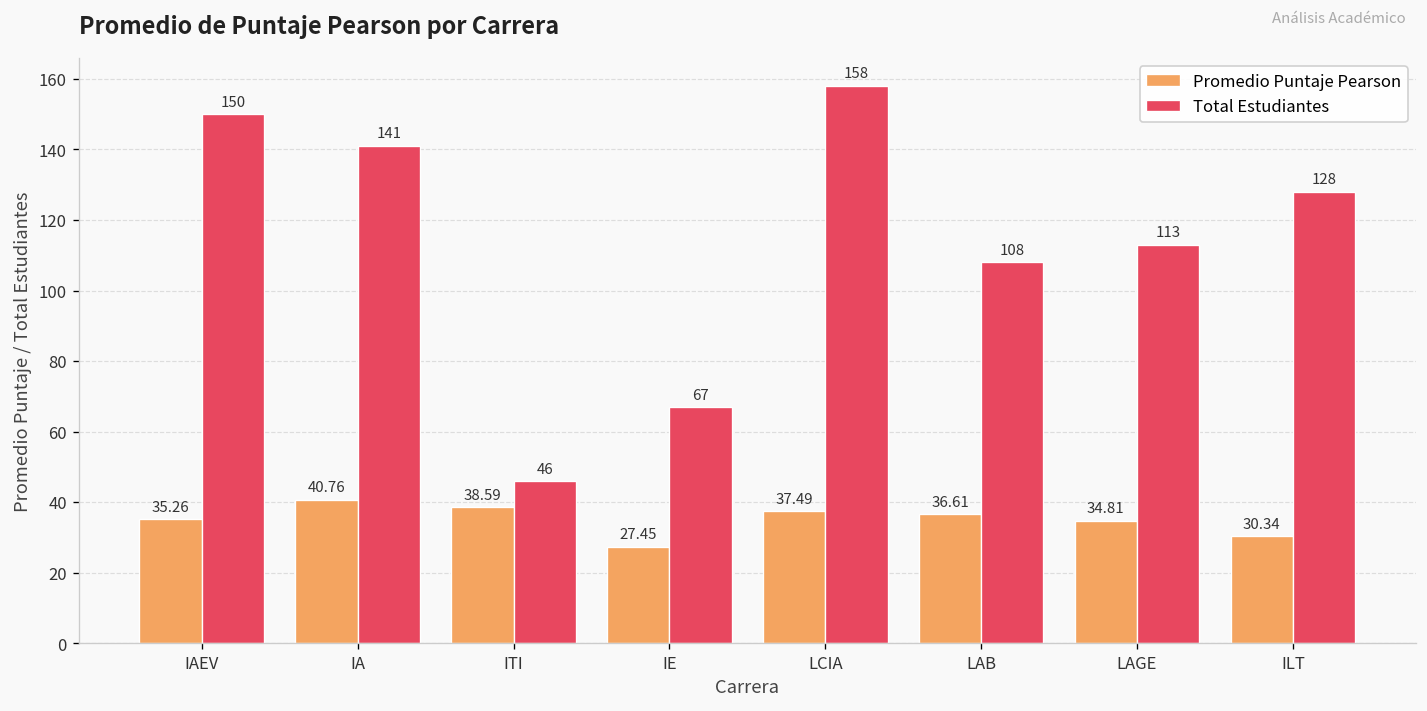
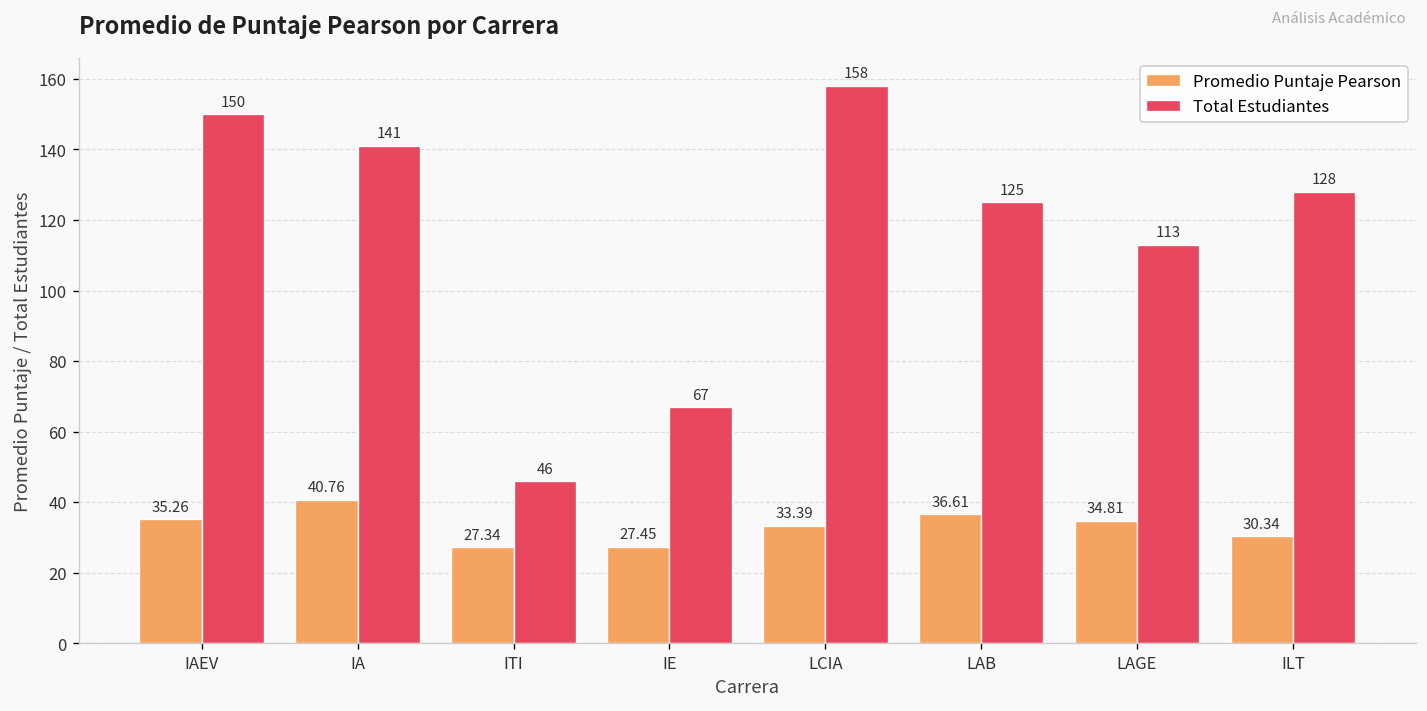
Promedio Puntaje Pearson, ITI: 38.59 -> 27.34
Promedio Puntaje Pearson, LCIA: 37.49 -> 33.39
Total Estudiantes, LAB: 108 -> 125
